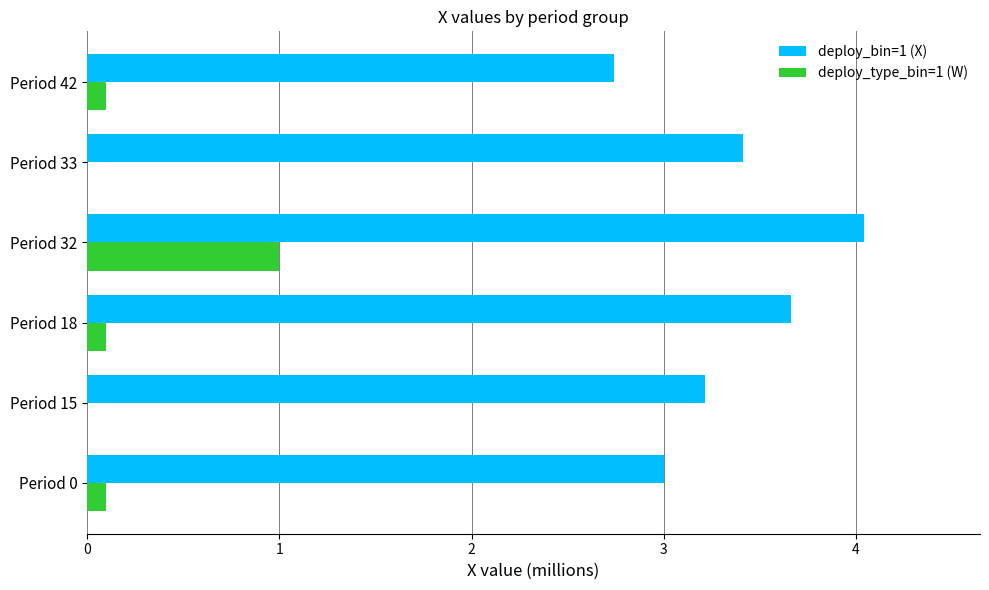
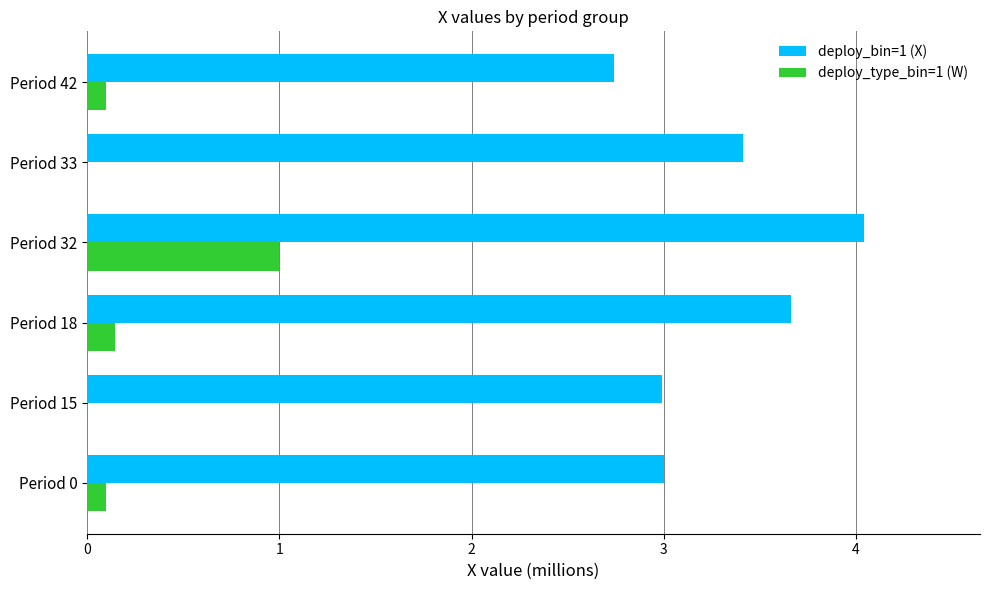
deploy_type_bin=1 (W), Period 18: 0.10 -> 0.14
deploy_bin=1 (X), Period 15: 3.21 -> 2.99
